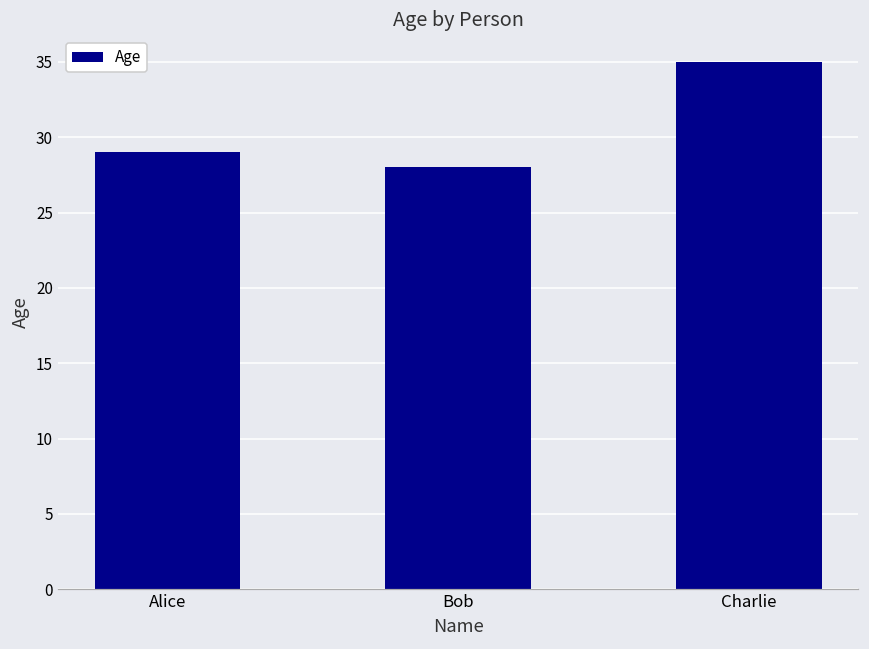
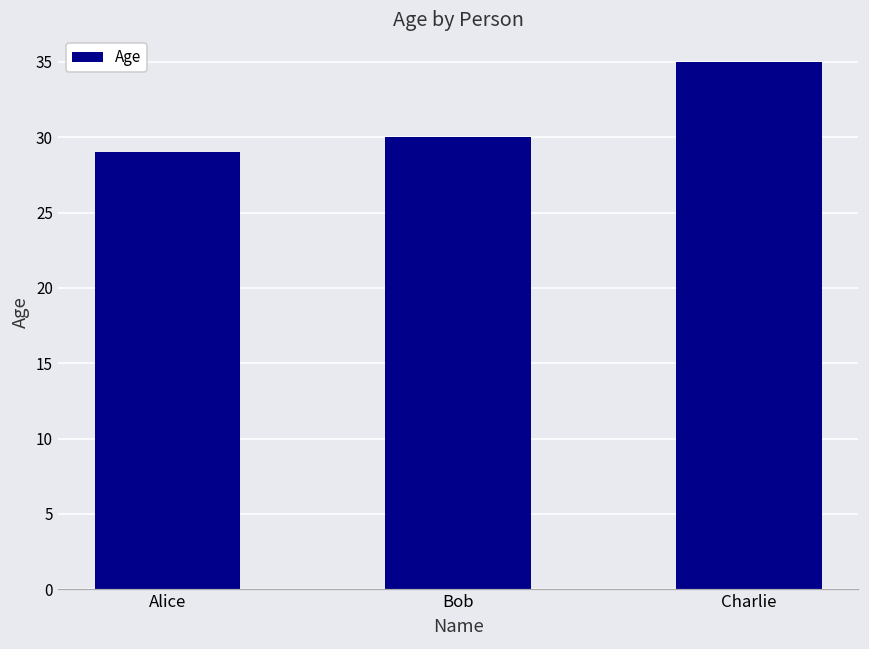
Bob: 28 -> 30
